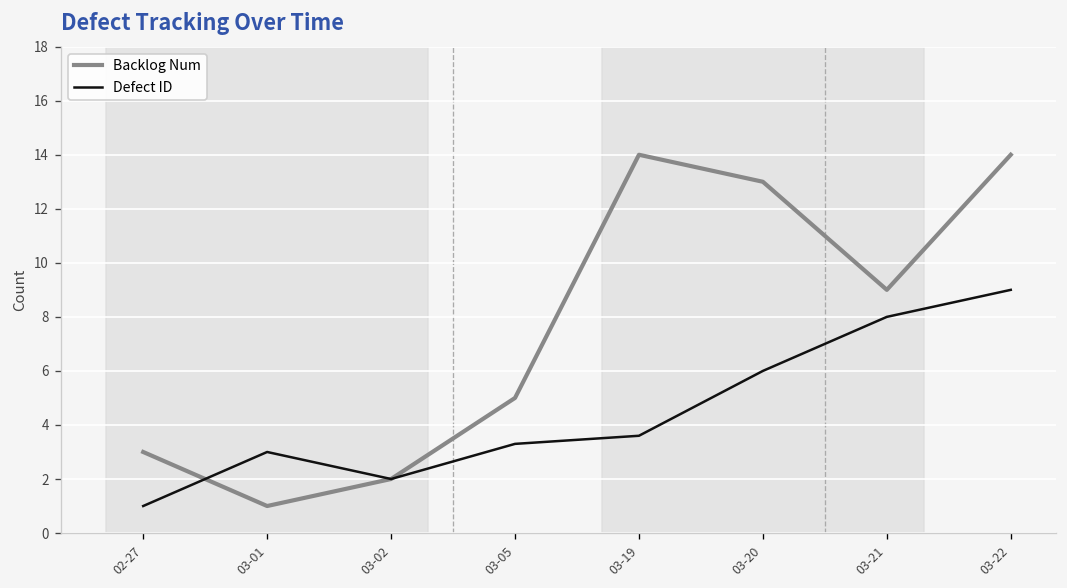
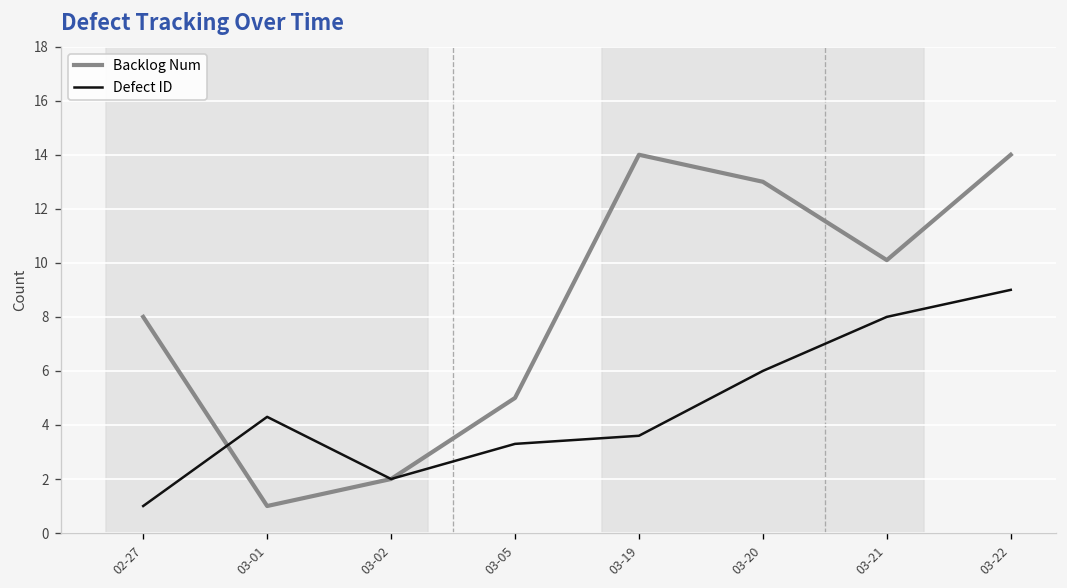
Backlog Num, 02-27: 3 -> 8
Defect ID, 03-01: 3.0 -> 4.3
Backlog Num, 03-21: 9.0 -> 10.1
